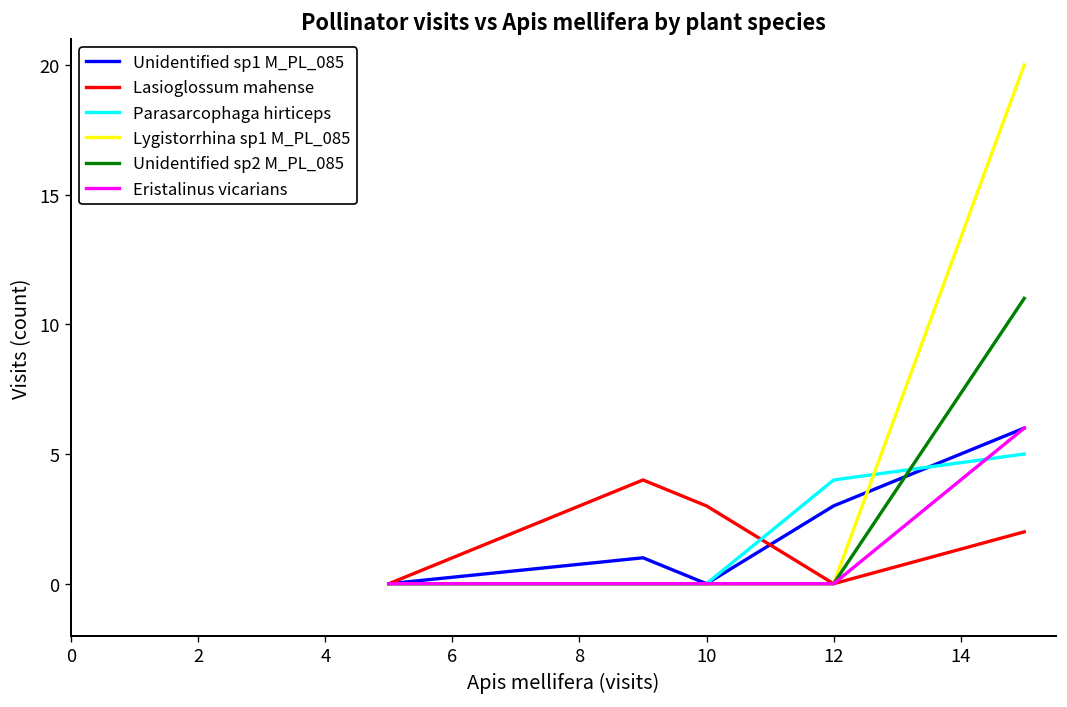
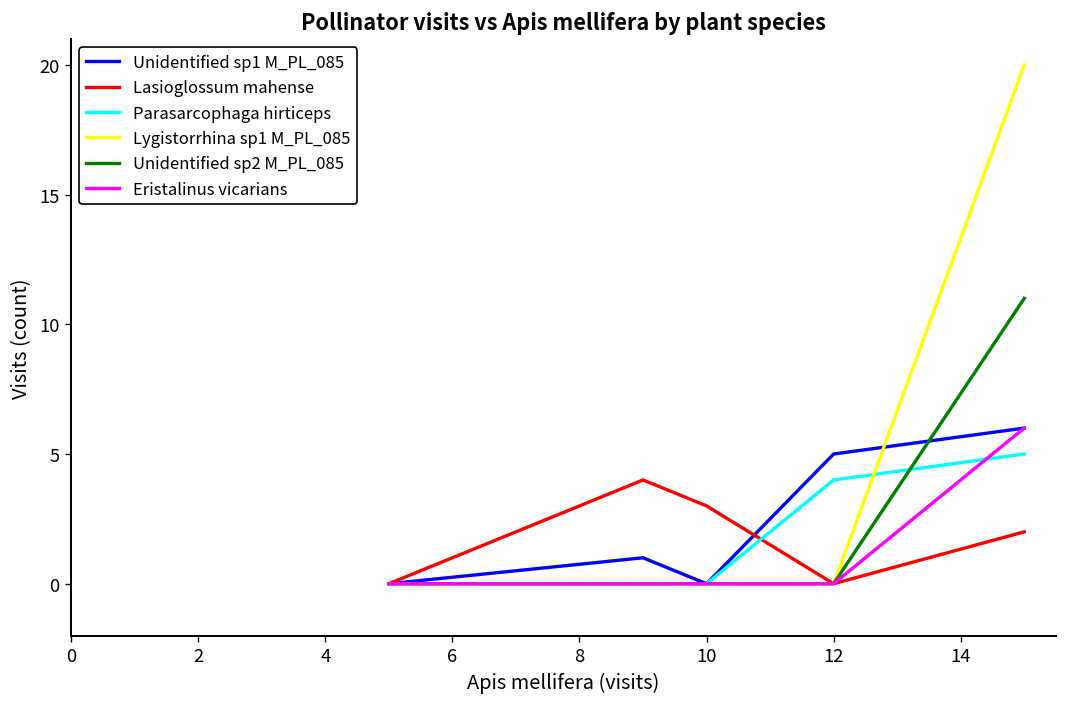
Unidentified sp1 M_PL_085, 12: 3 -> 5
